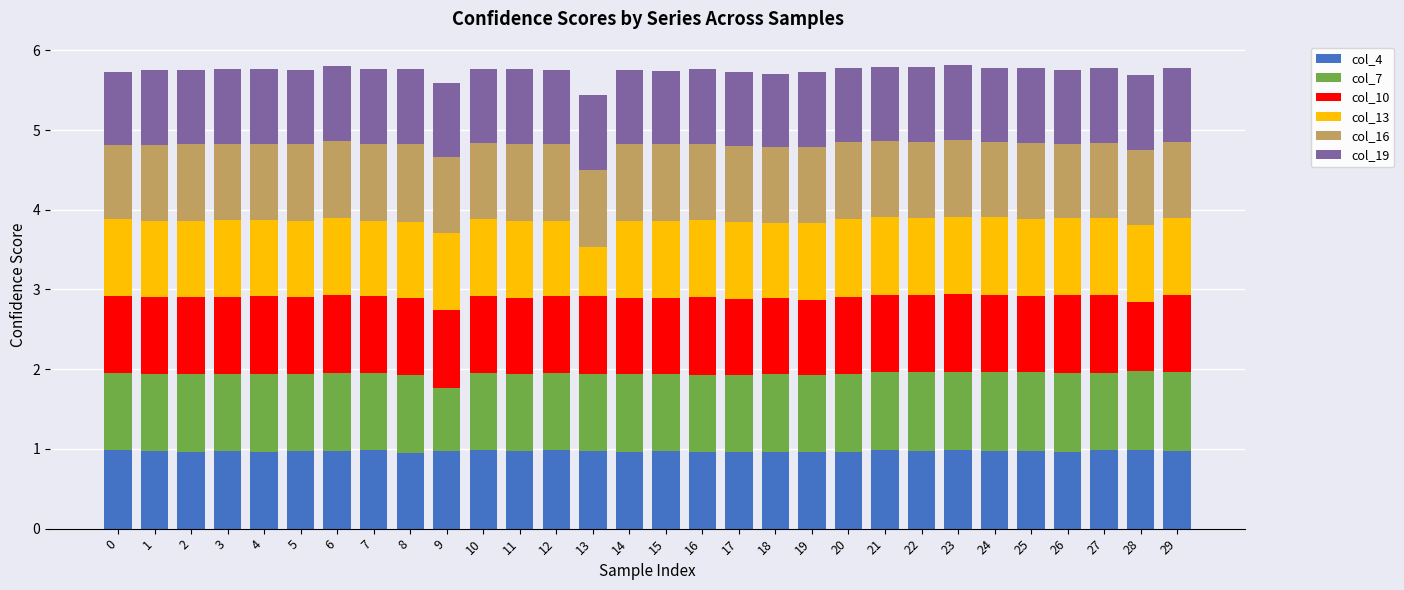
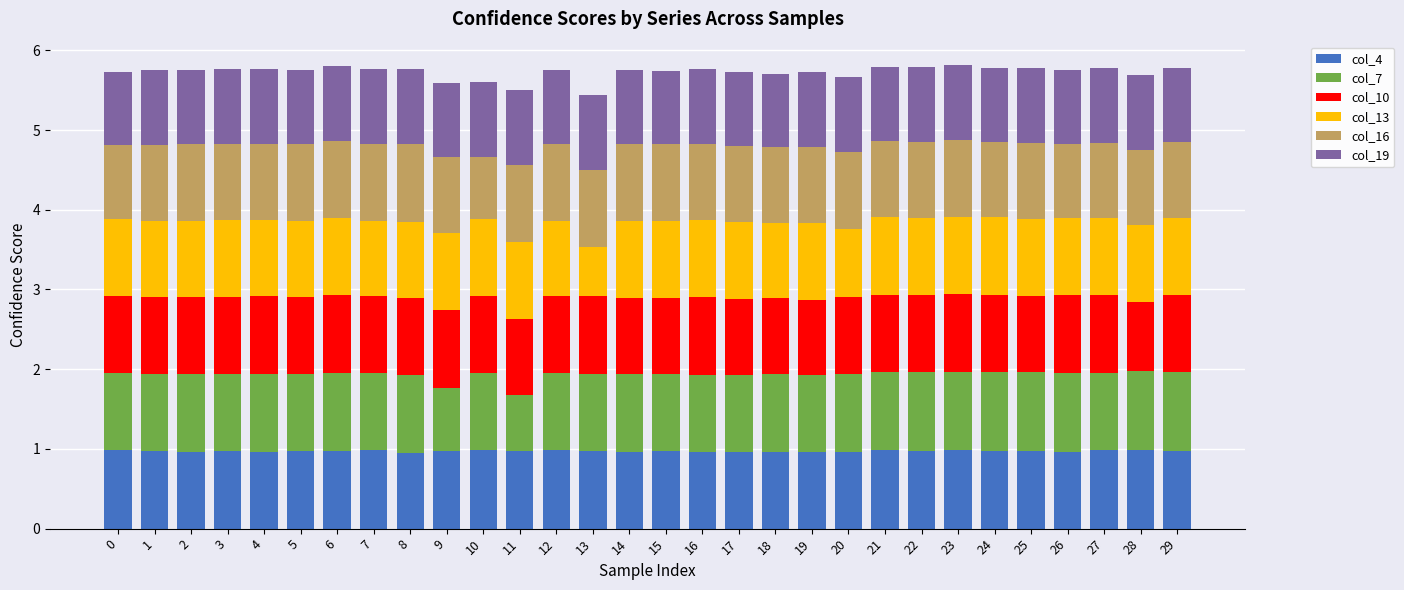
col_16, 10: 1.0 -> 0.8
col_7, 11: 1.0 -> 0.7
col_13, 20: 1.0 -> 0.9
